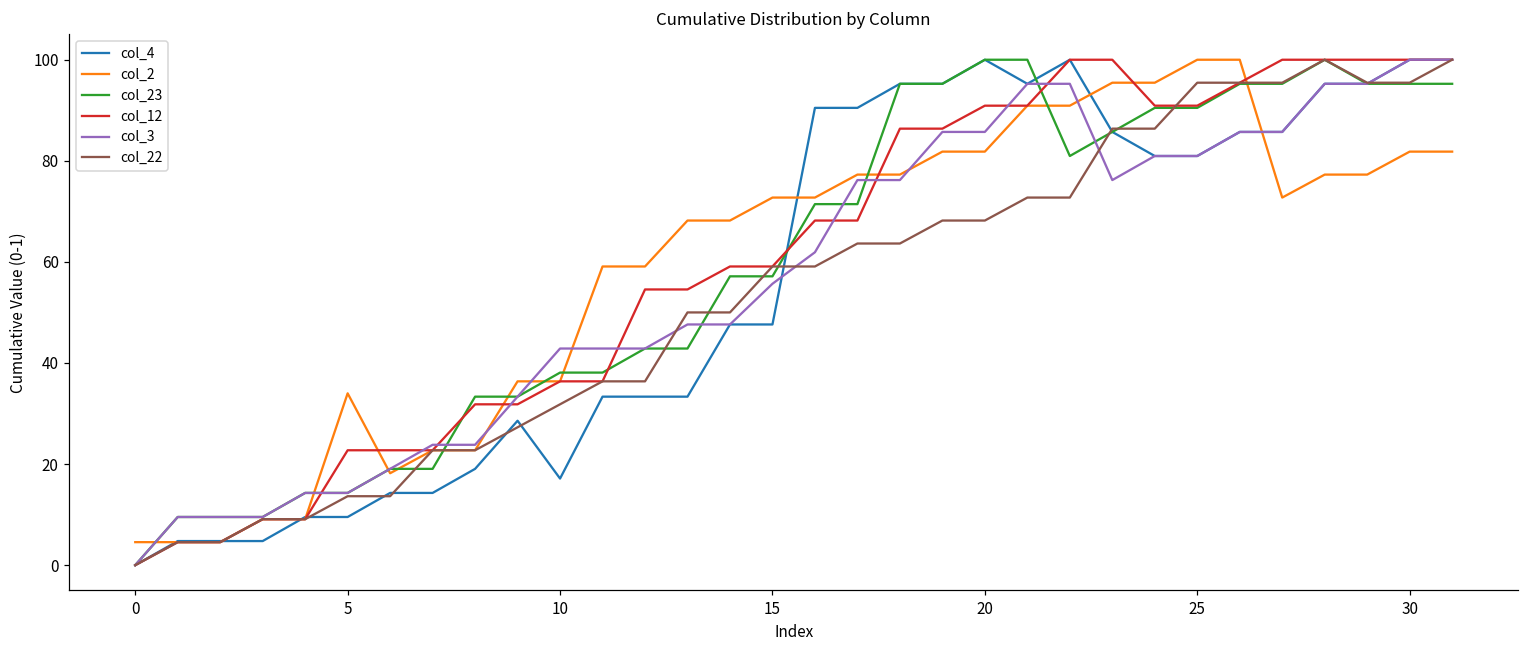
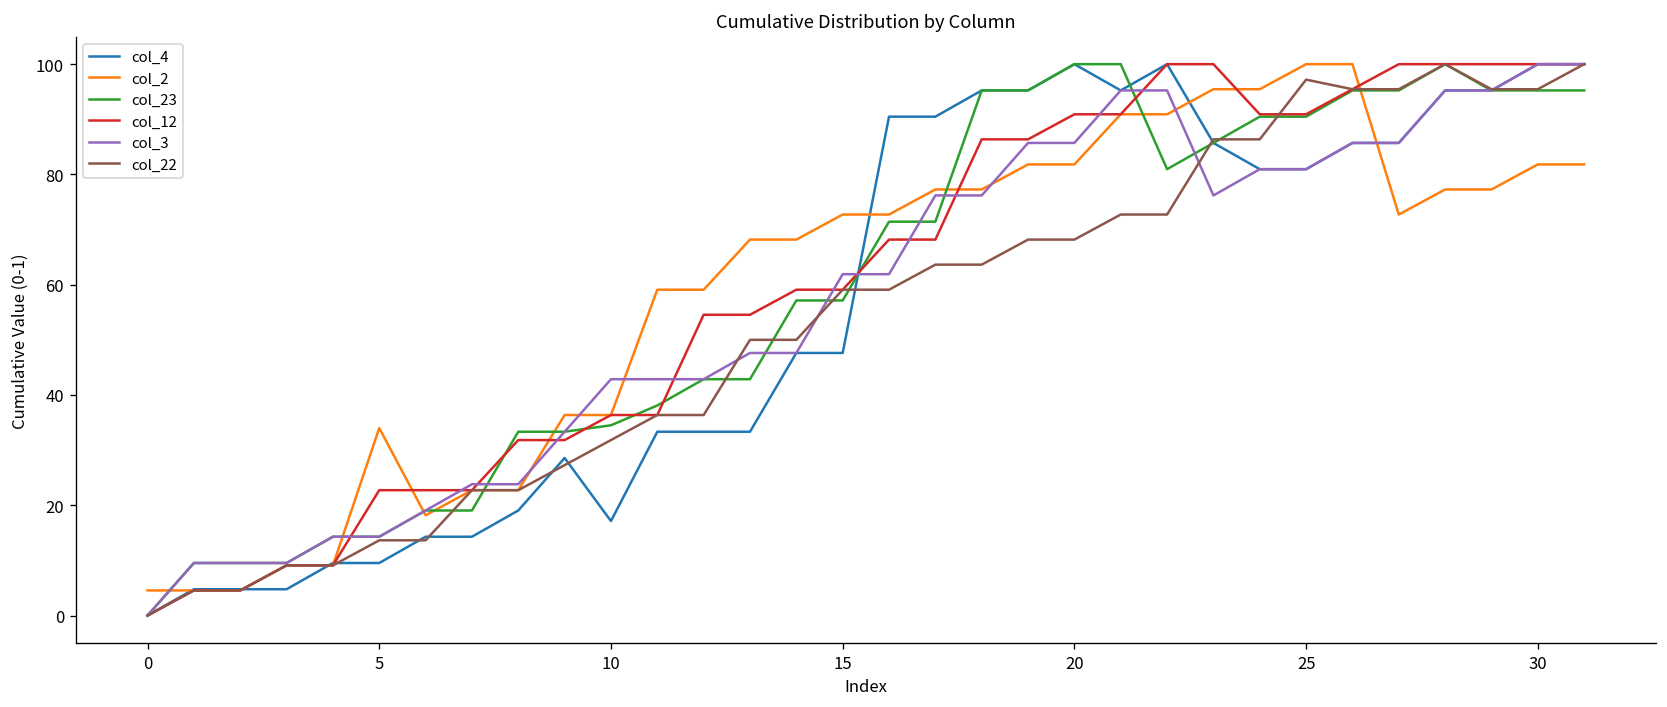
col_23, 10: 38 -> 35
col_3, 15: 56 -> 62
col_22, 25: 95 -> 97
